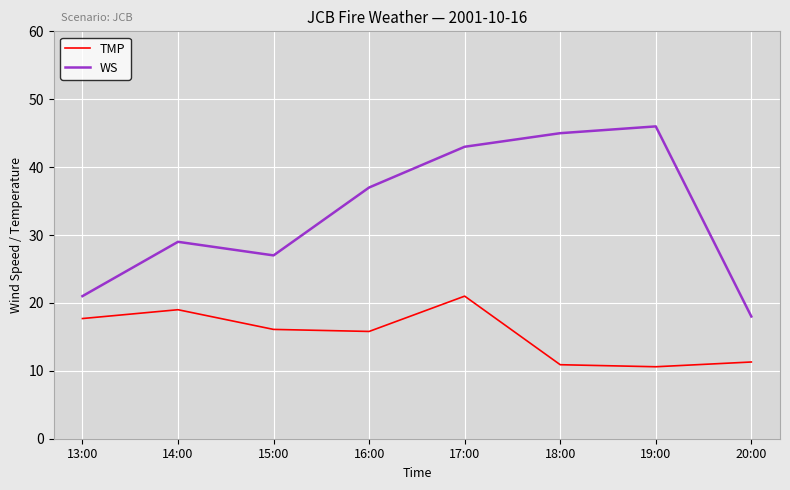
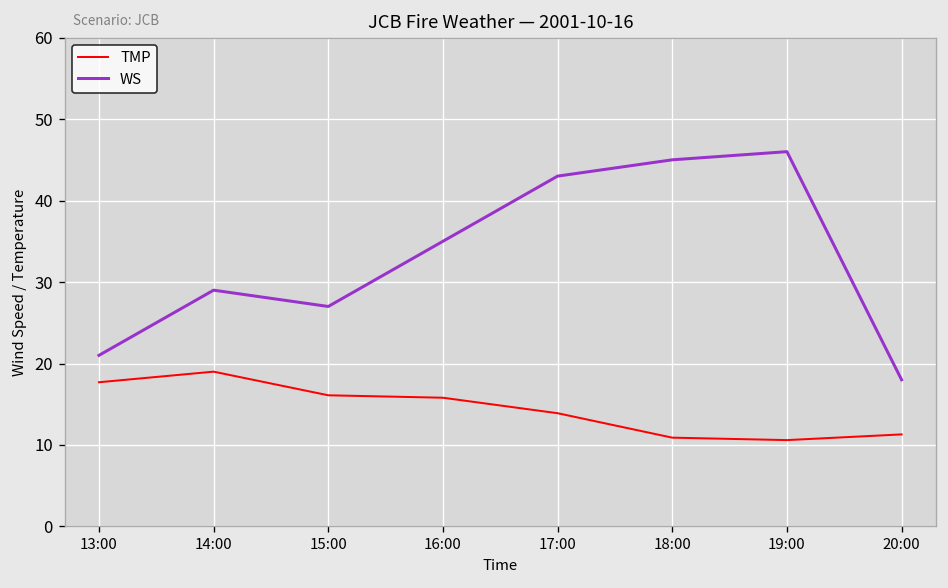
WS, 16:00: 37 -> 35
TMP, 17:00: 21 -> 14
